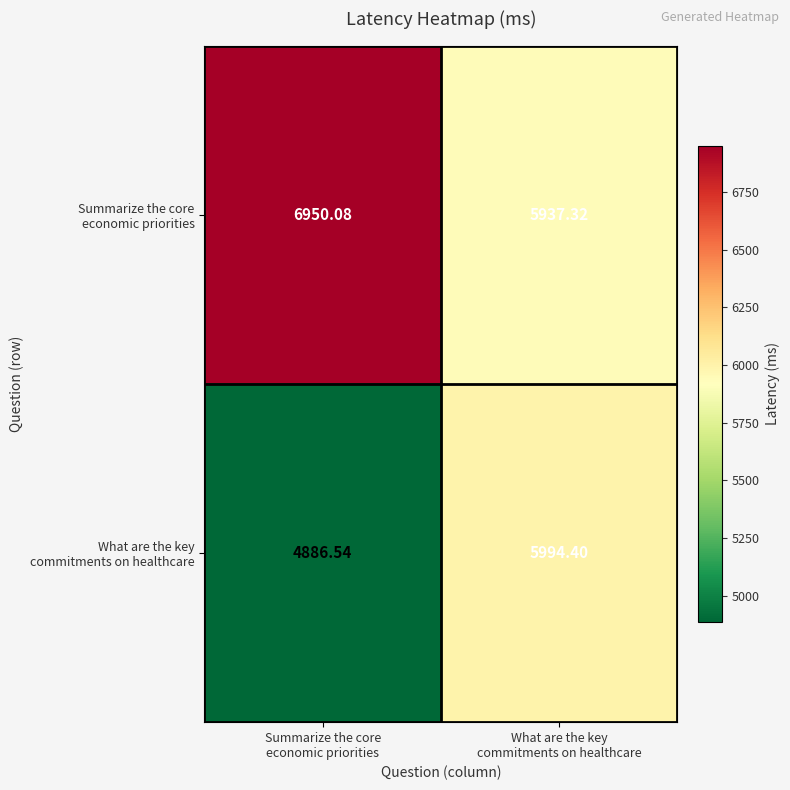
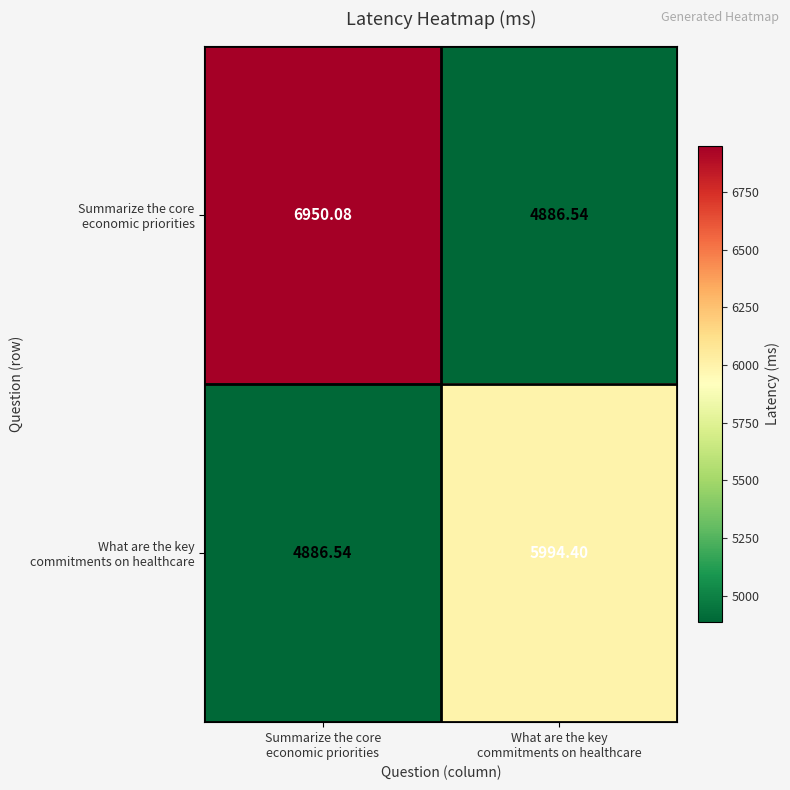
Summarize the core economic priorities, What are the key commitments on healthcare: 5937.32 -> 4886.54
